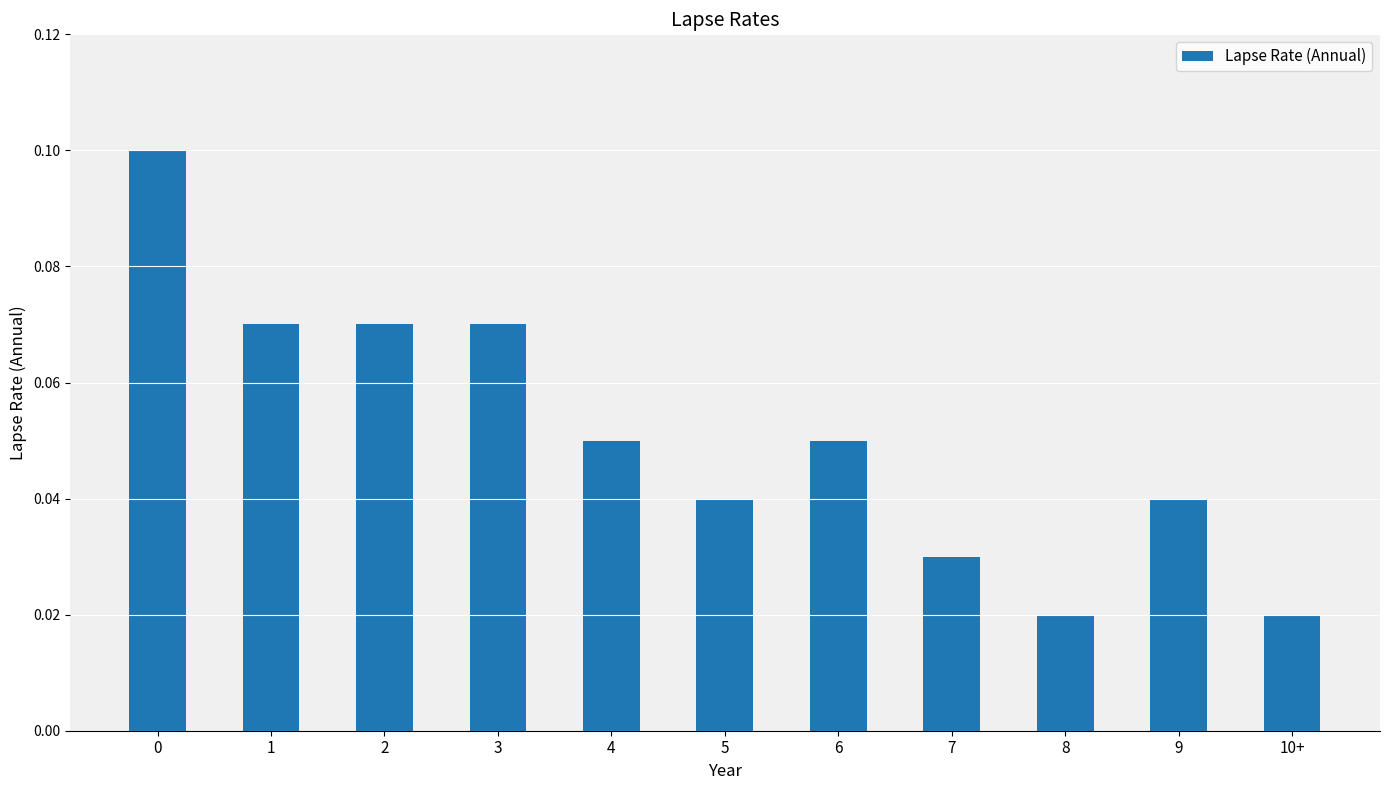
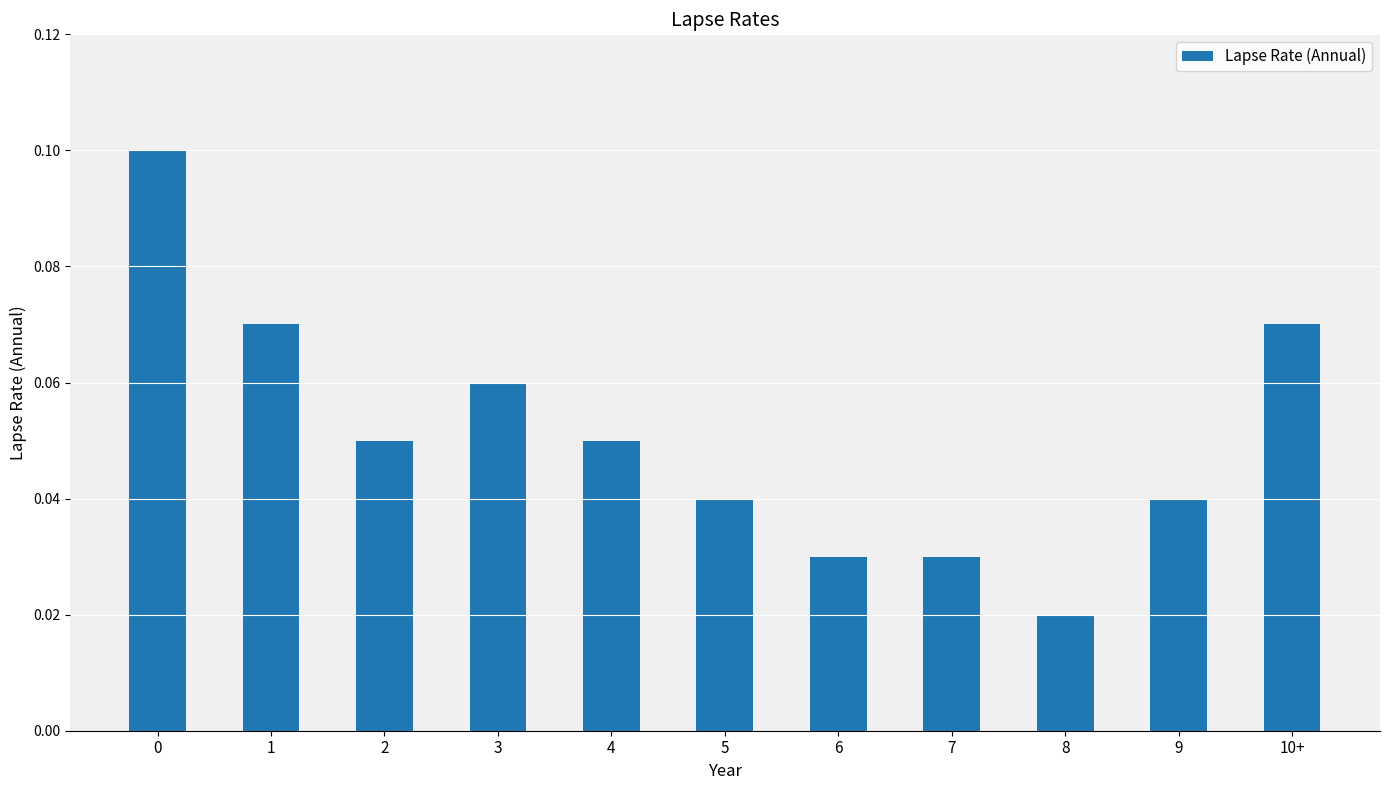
2: 0.07 -> 0.05
3: 0.07 -> 0.06
6: 0.05 -> 0.03
10+: 0.02 -> 0.07
